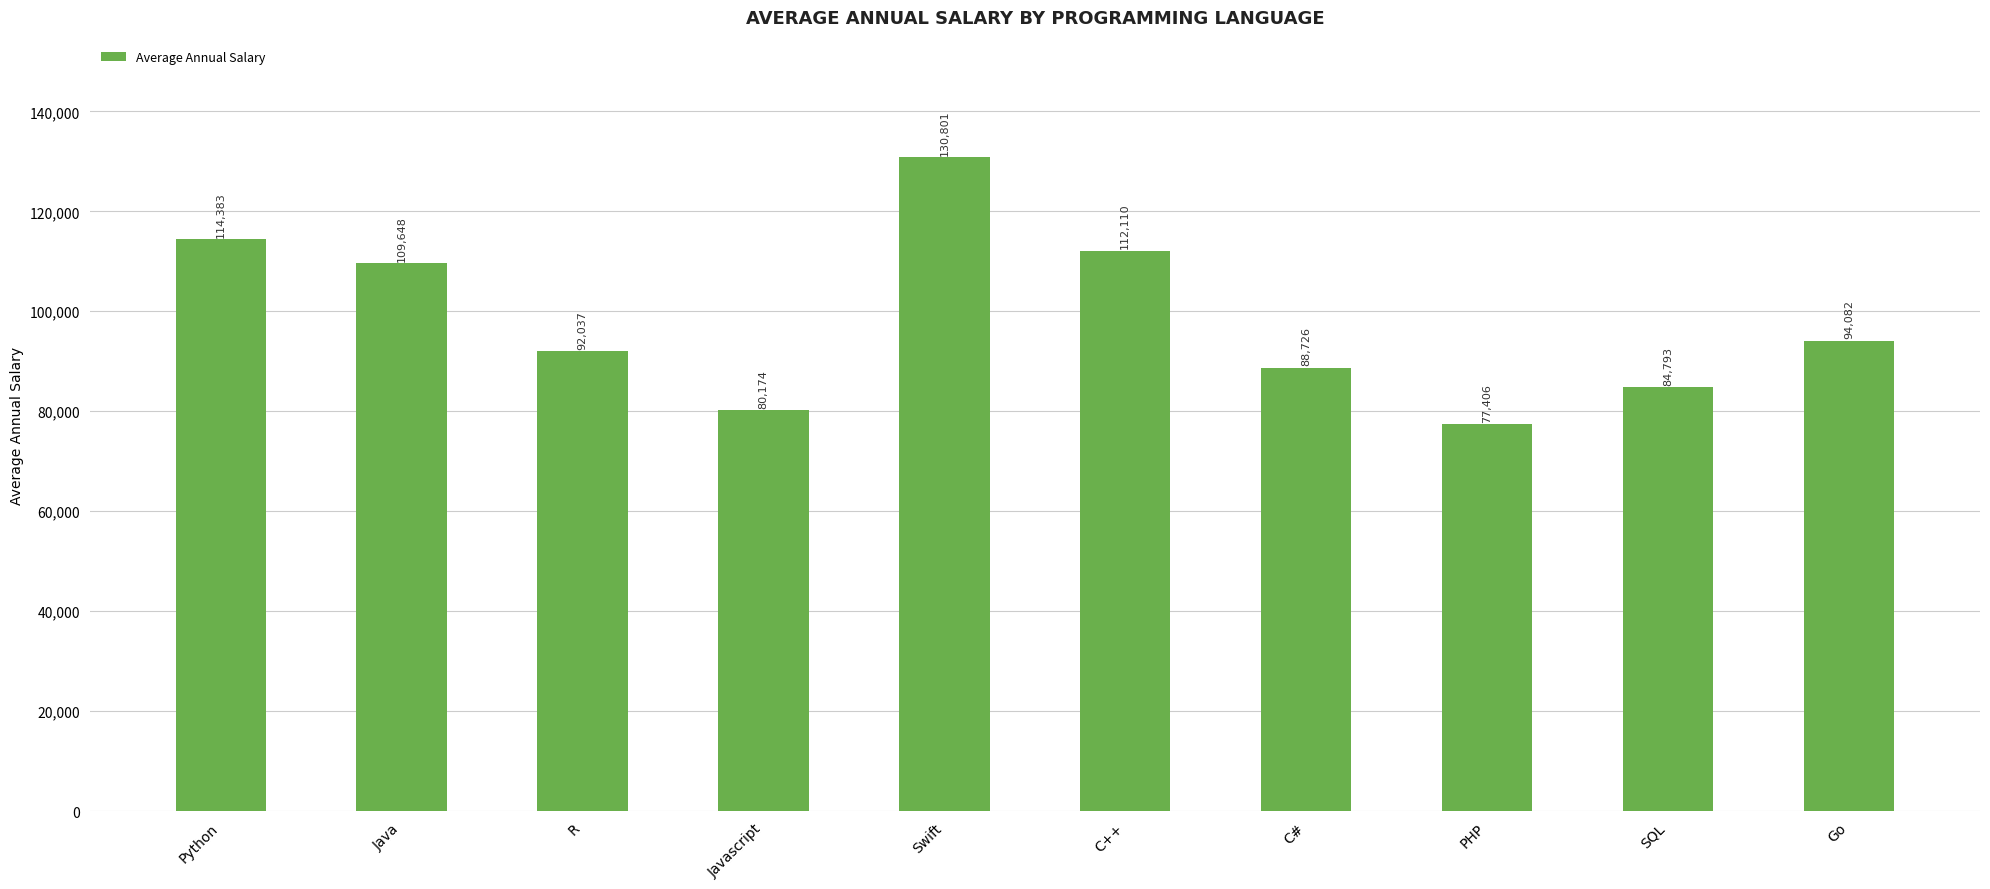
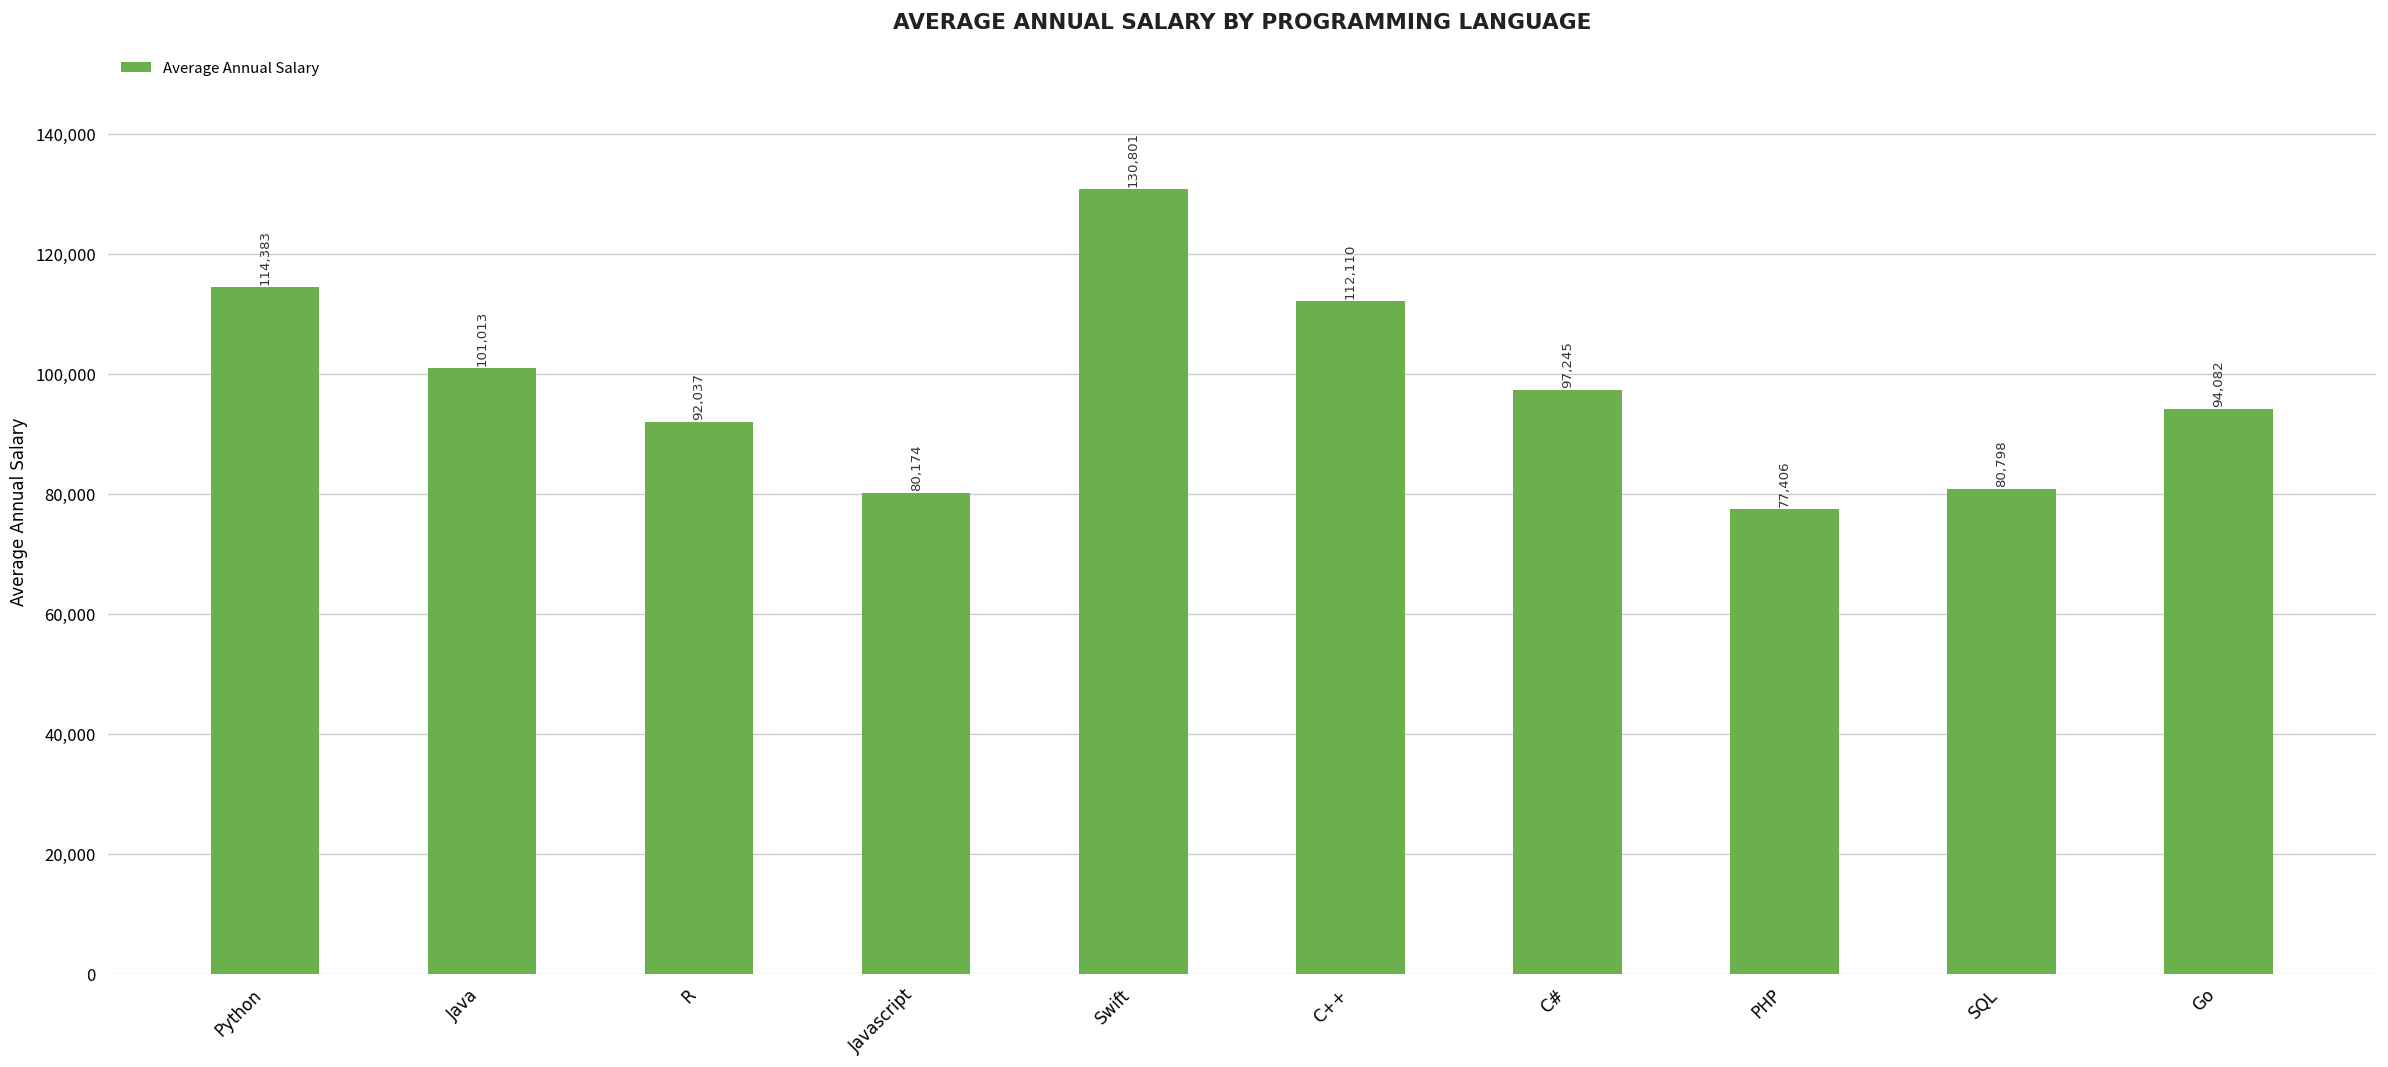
Java: 109,648 -> 101,013
C#: 88,726 -> 97,245
SQL: 84,793 -> 80,798
